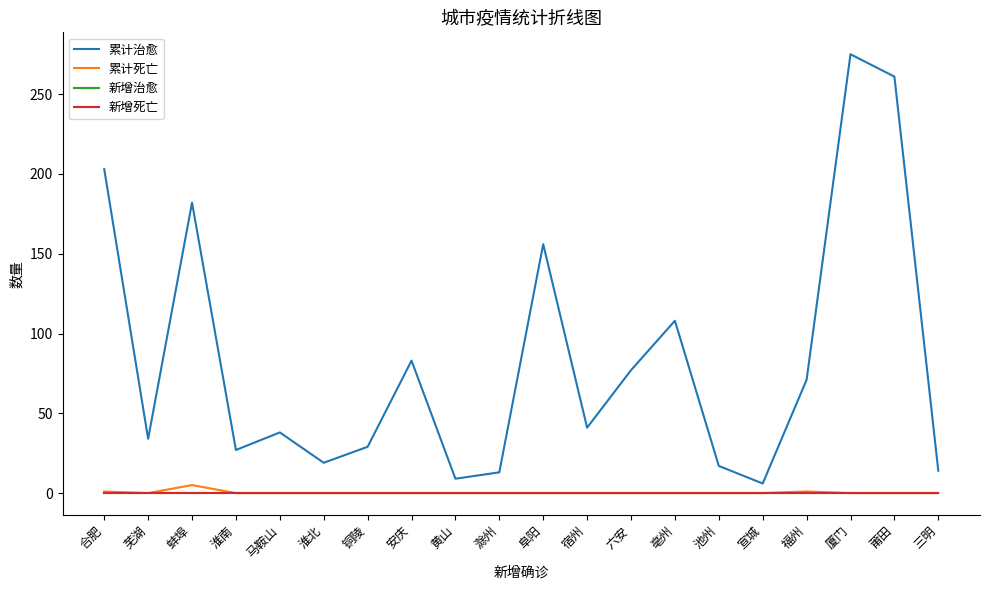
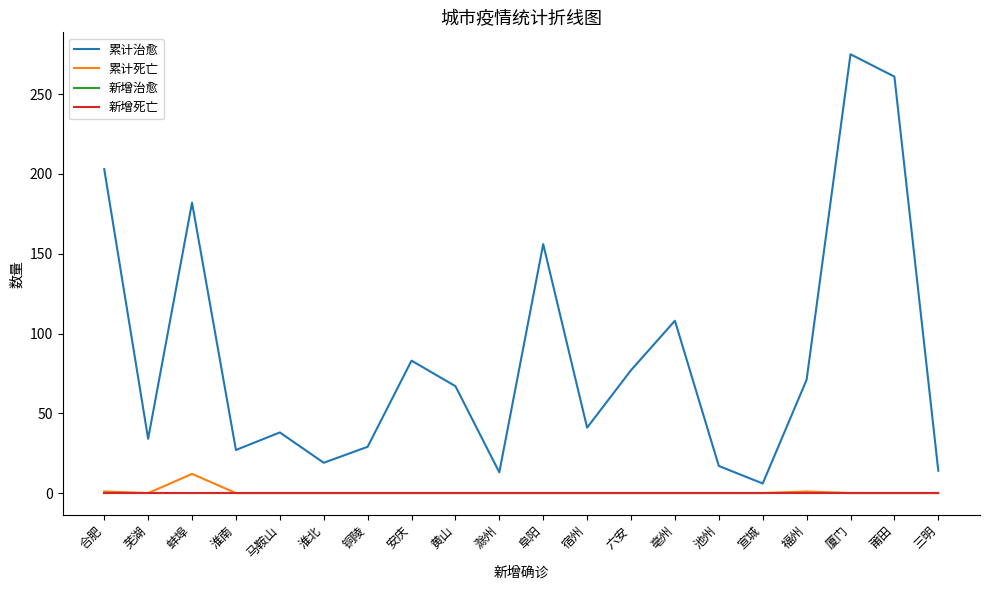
累计死亡, 蚌埠: 5 -> 12
累计治愈, 黄山: 9 -> 67
